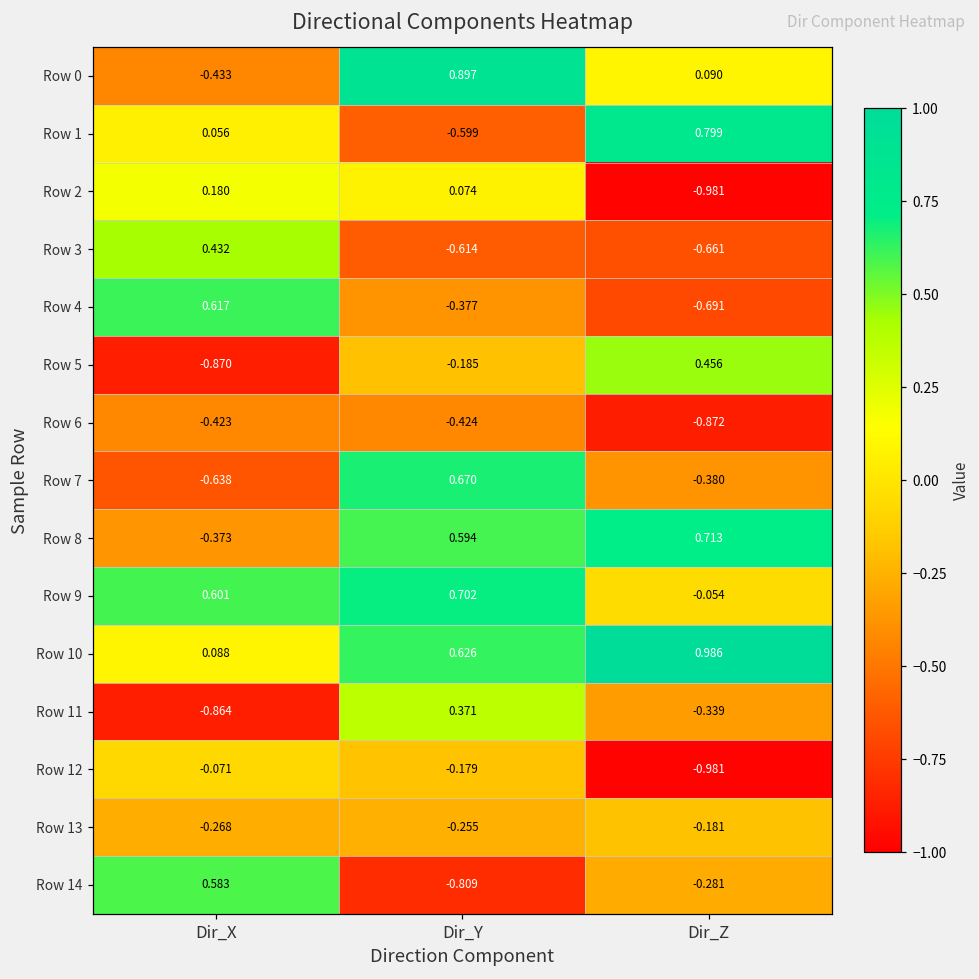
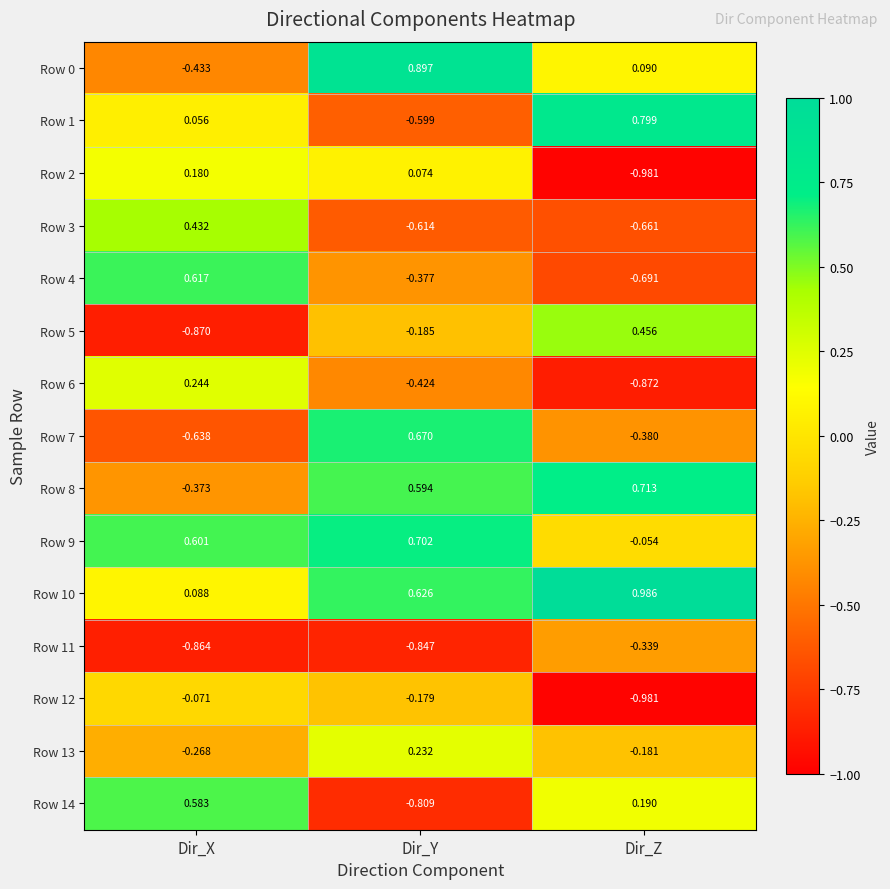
Row 6, Dir_X: -0.423 -> 0.244
Row 11, Dir_Y: 0.371 -> -0.847
Row 13, Dir_Y: -0.255 -> 0.232
Row 14, Dir_Z: -0.281 -> 0.190
